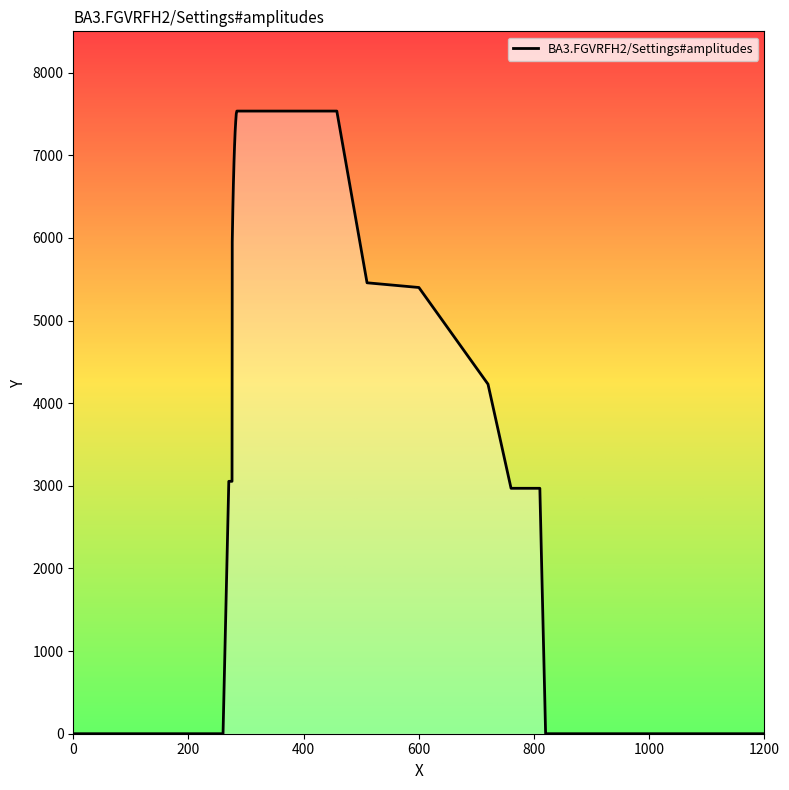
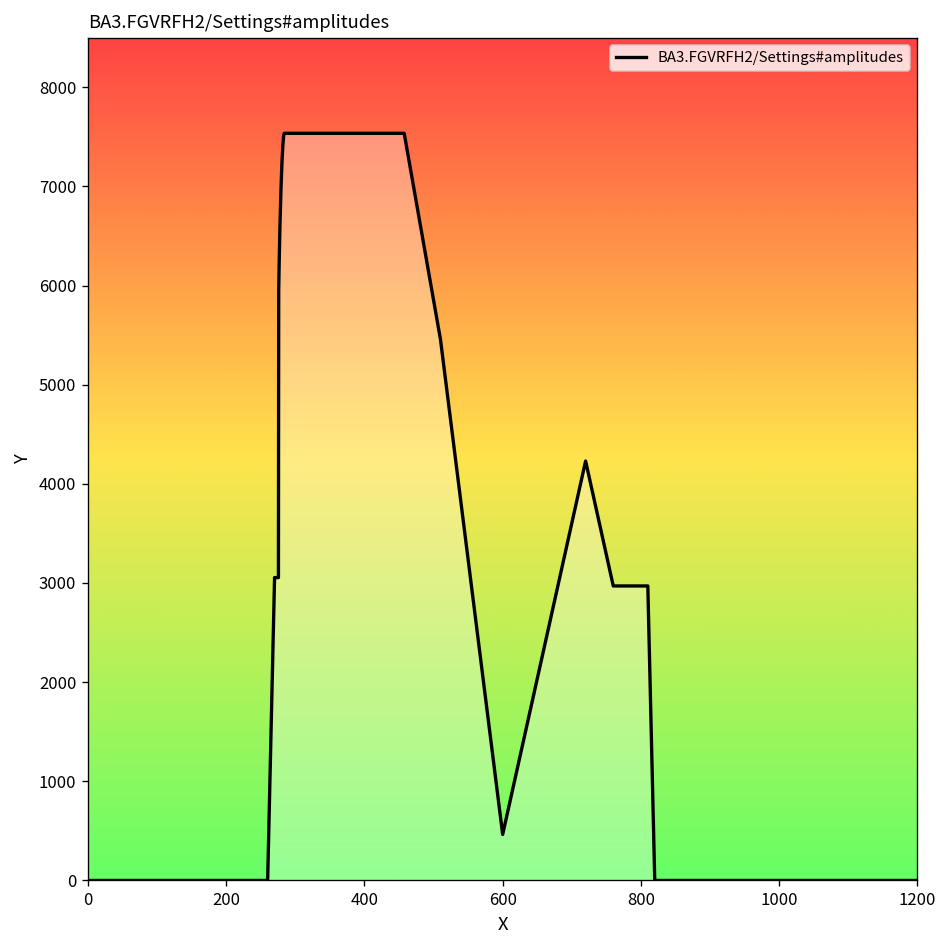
600: 5400 -> 500
